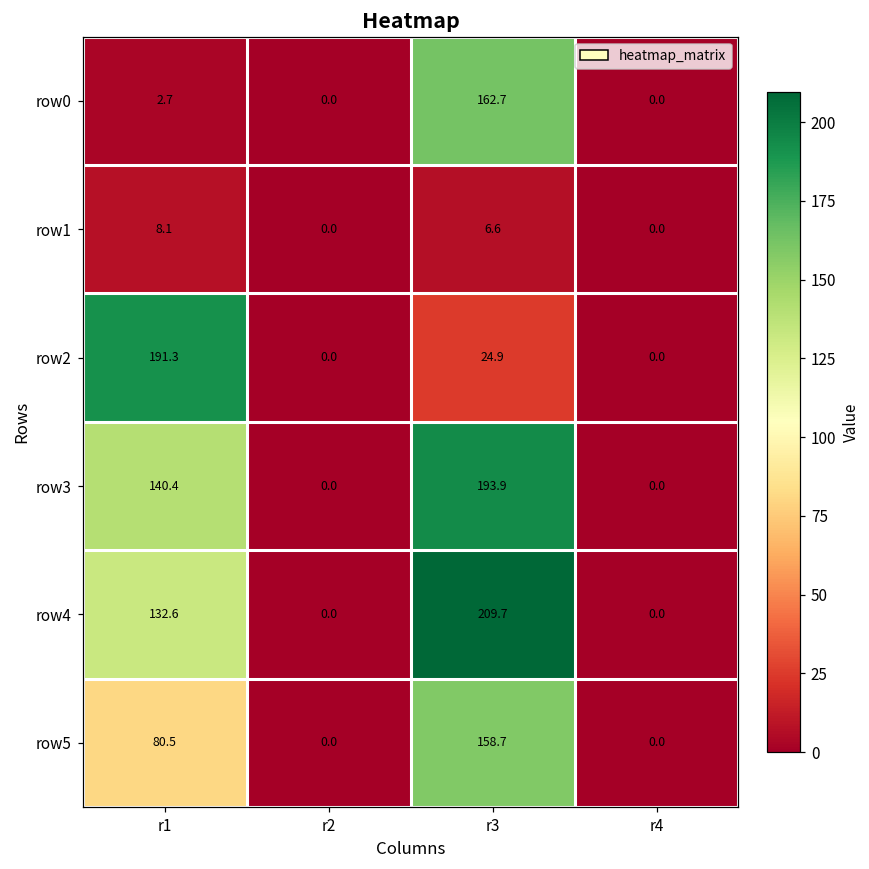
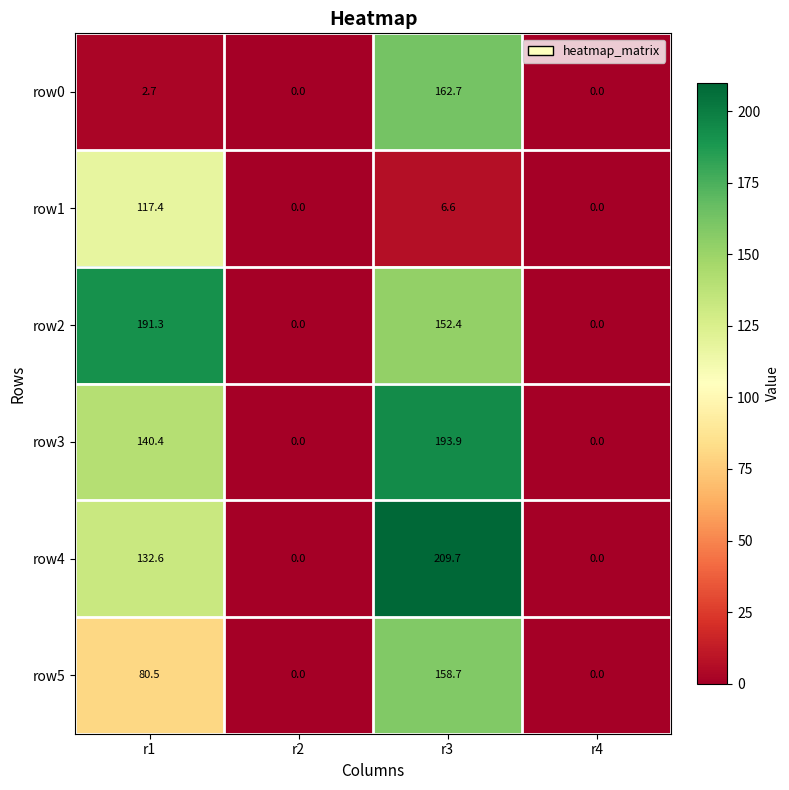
row1, r1: 8.1 -> 117.4
row2, r3: 24.9 -> 152.4
